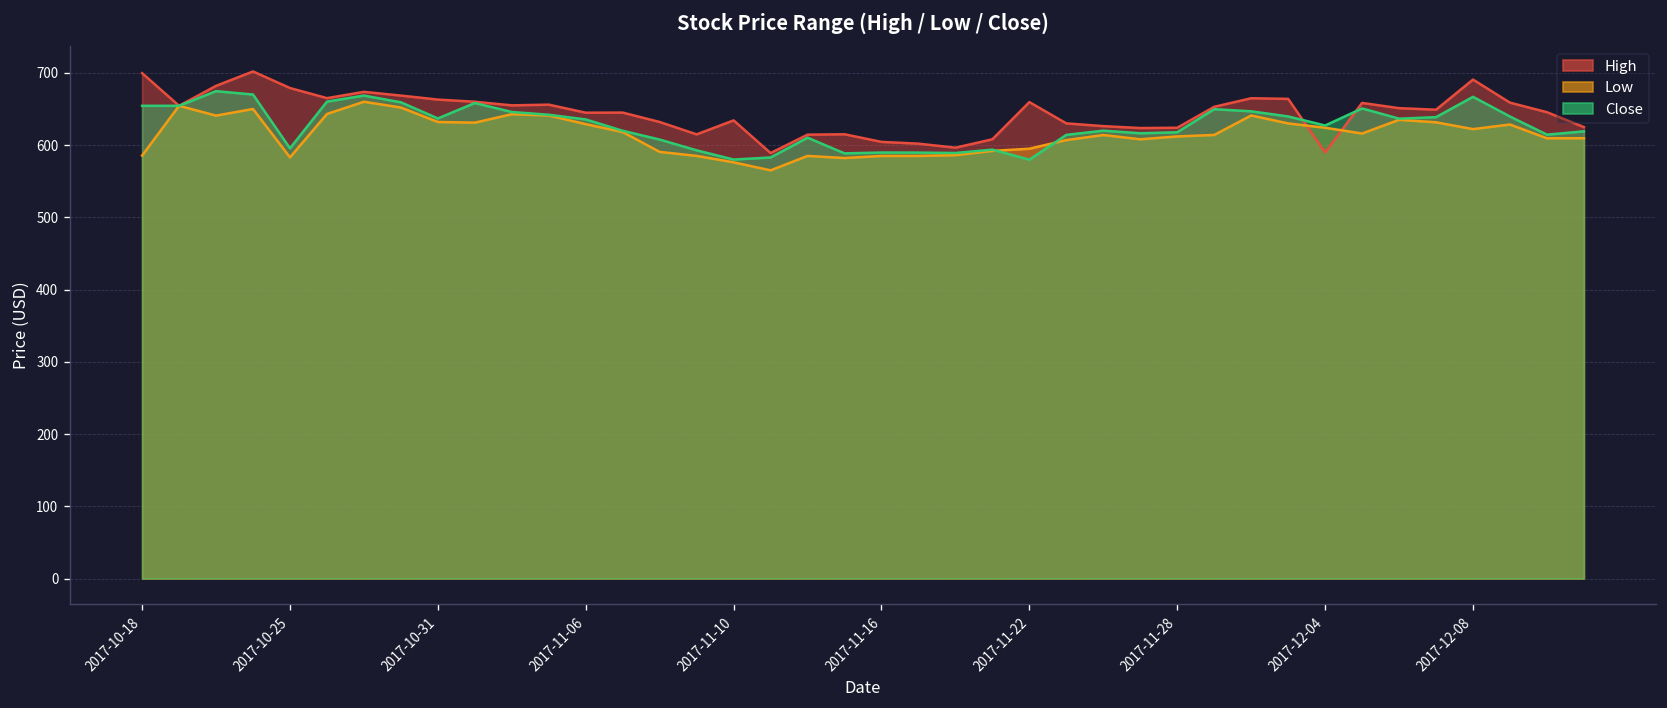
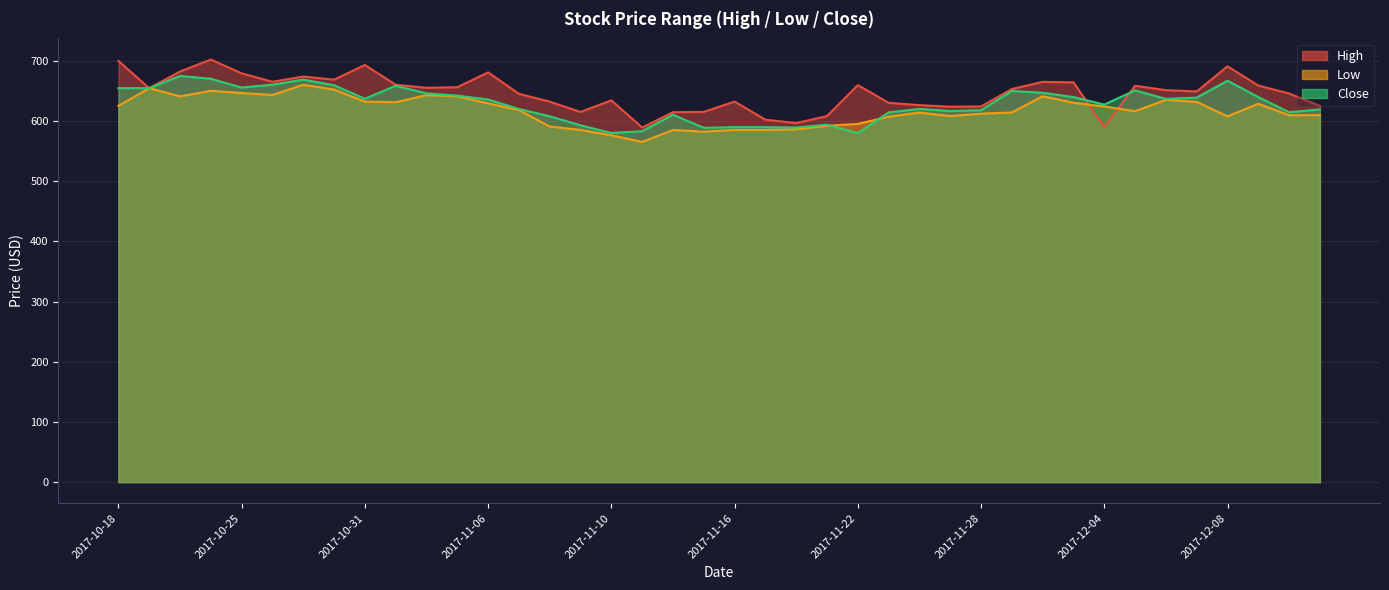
Low, 2017-10-18: 590 -> 630
Low, 2017-10-25: 580 -> 650
Close, 2017-10-25: 600 -> 660
High, 2017-10-31: 660 -> 690
High, 2017-11-06: 640 -> 680
High, 2017-11-16: 600 -> 630
Low, 2017-12-08: 620 -> 610
